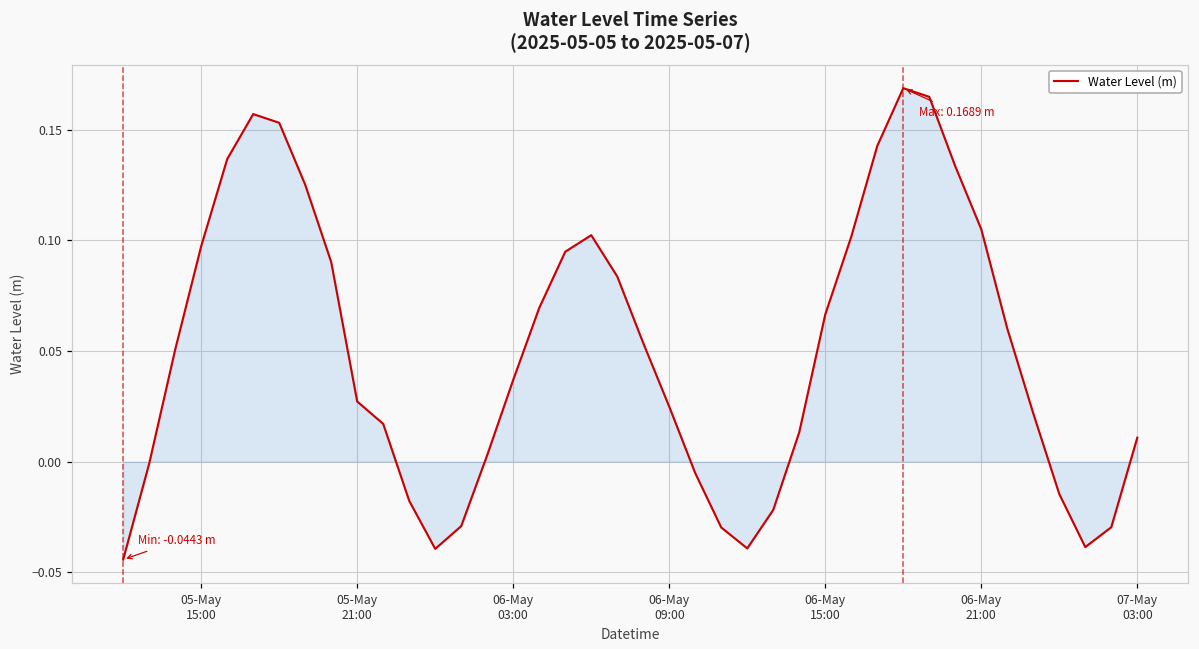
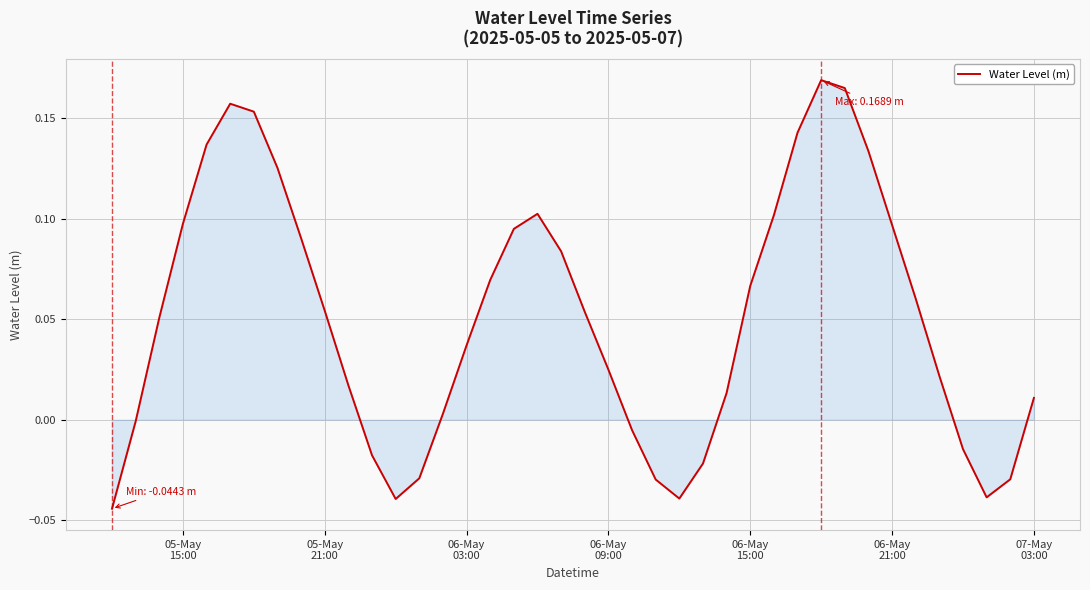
Water Level (m), 05-May 21:00: 0.027 -> 0.054
Water Level (m), 06-May 21:00: 0.105 -> 0.097
